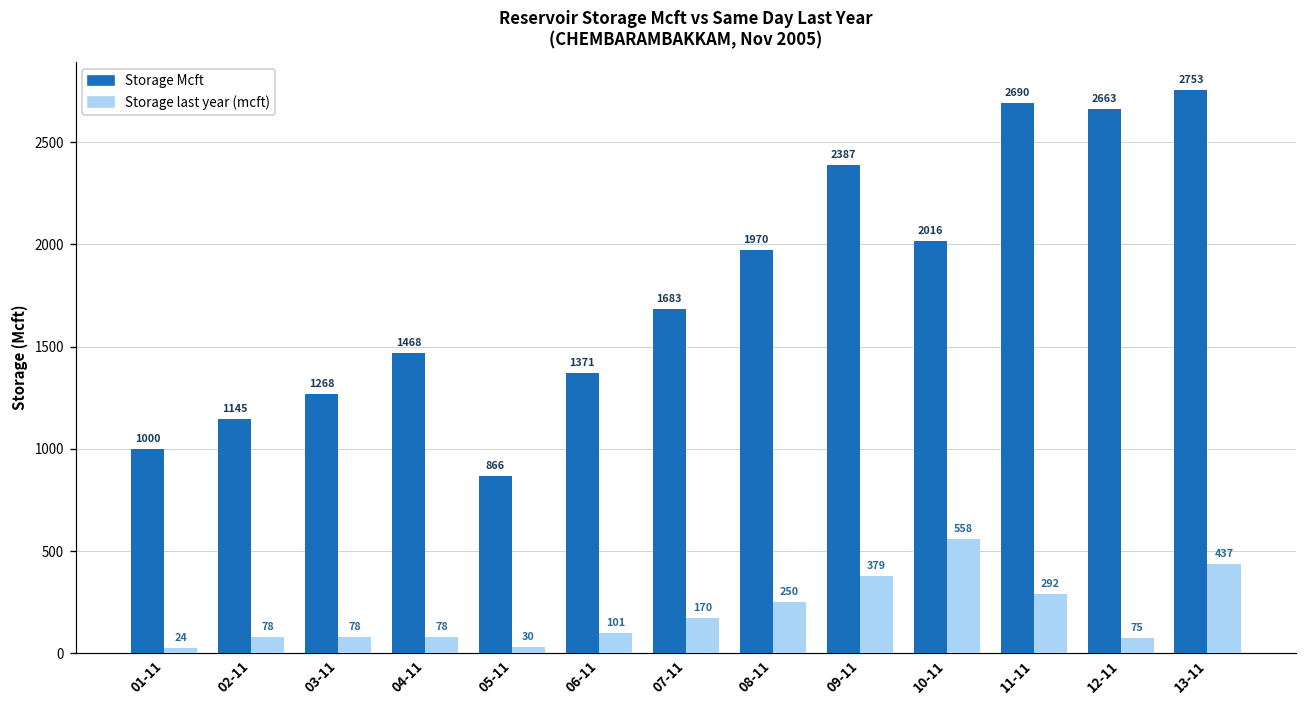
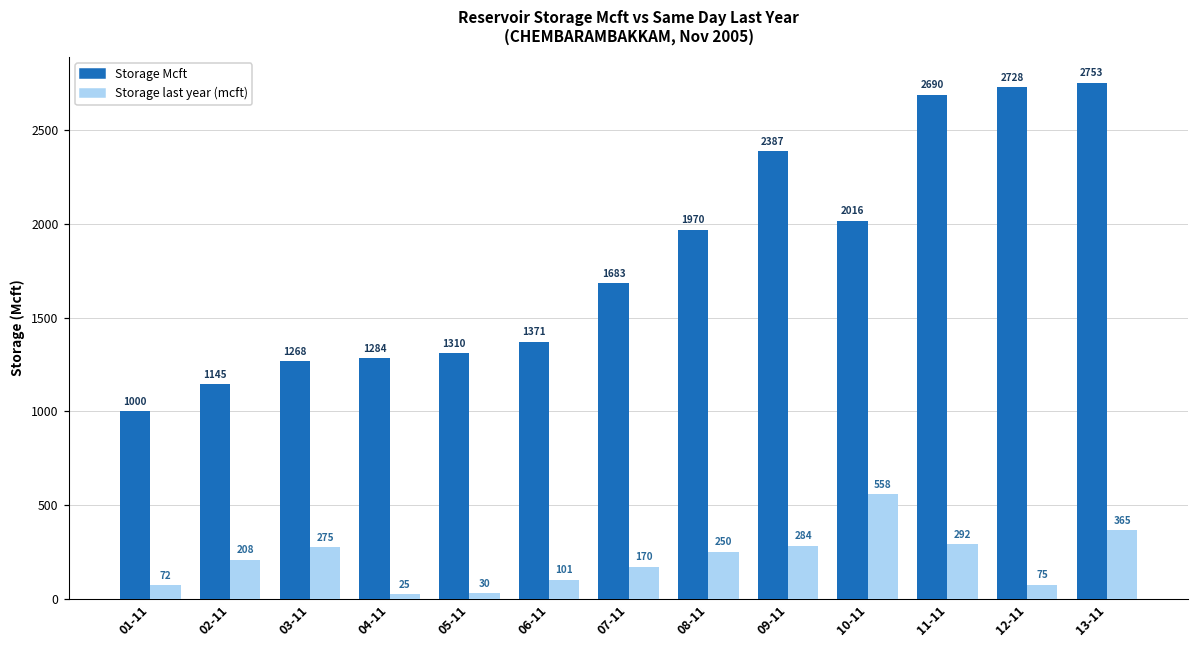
Storage last year (mcft), 01-11: 24 -> 72
Storage last year (mcft), 02-11: 78 -> 208
Storage last year (mcft), 03-11: 78 -> 275
Storage Mcft, 04-11: 1468 -> 1284
Storage last year (mcft), 04-11: 78 -> 25
Storage Mcft, 05-11: 866 -> 1310
Storage last year (mcft), 09-11: 379 -> 284
Storage Mcft, 12-11: 2663 -> 2728
Storage last year (mcft), 13-11: 437 -> 365
